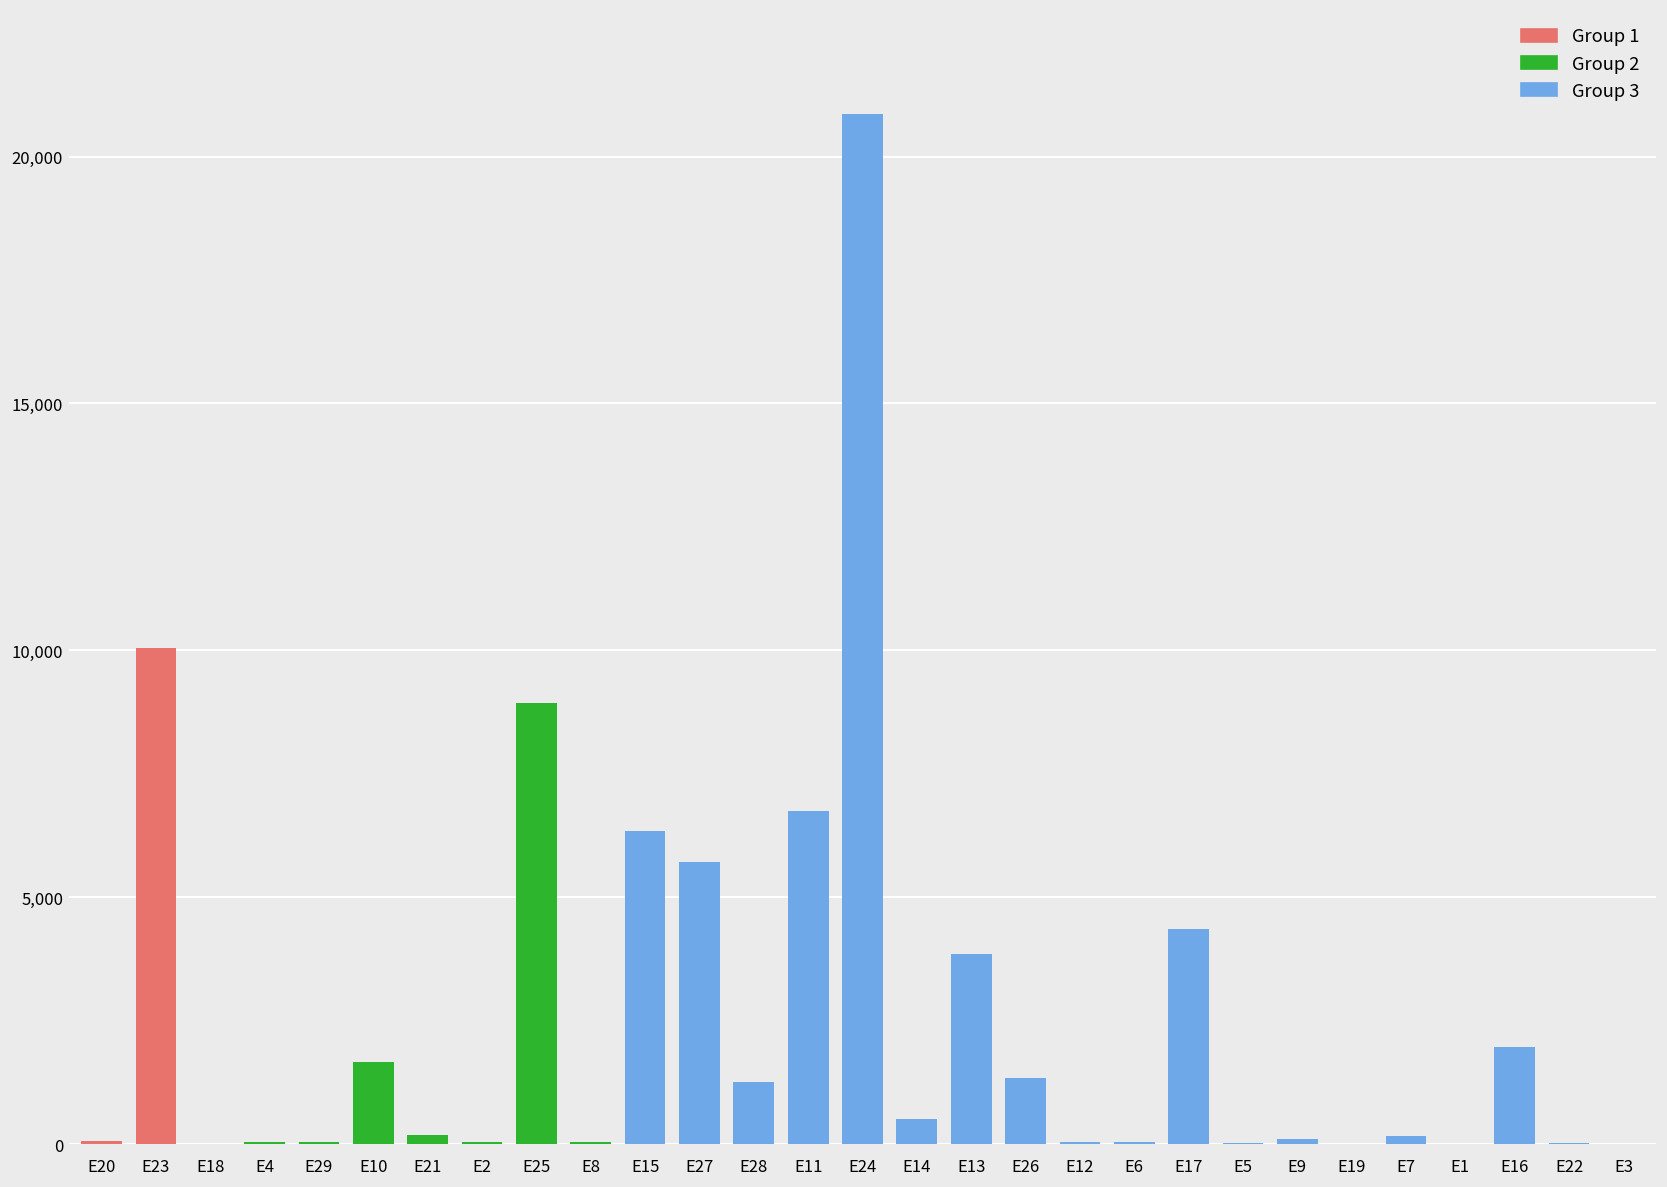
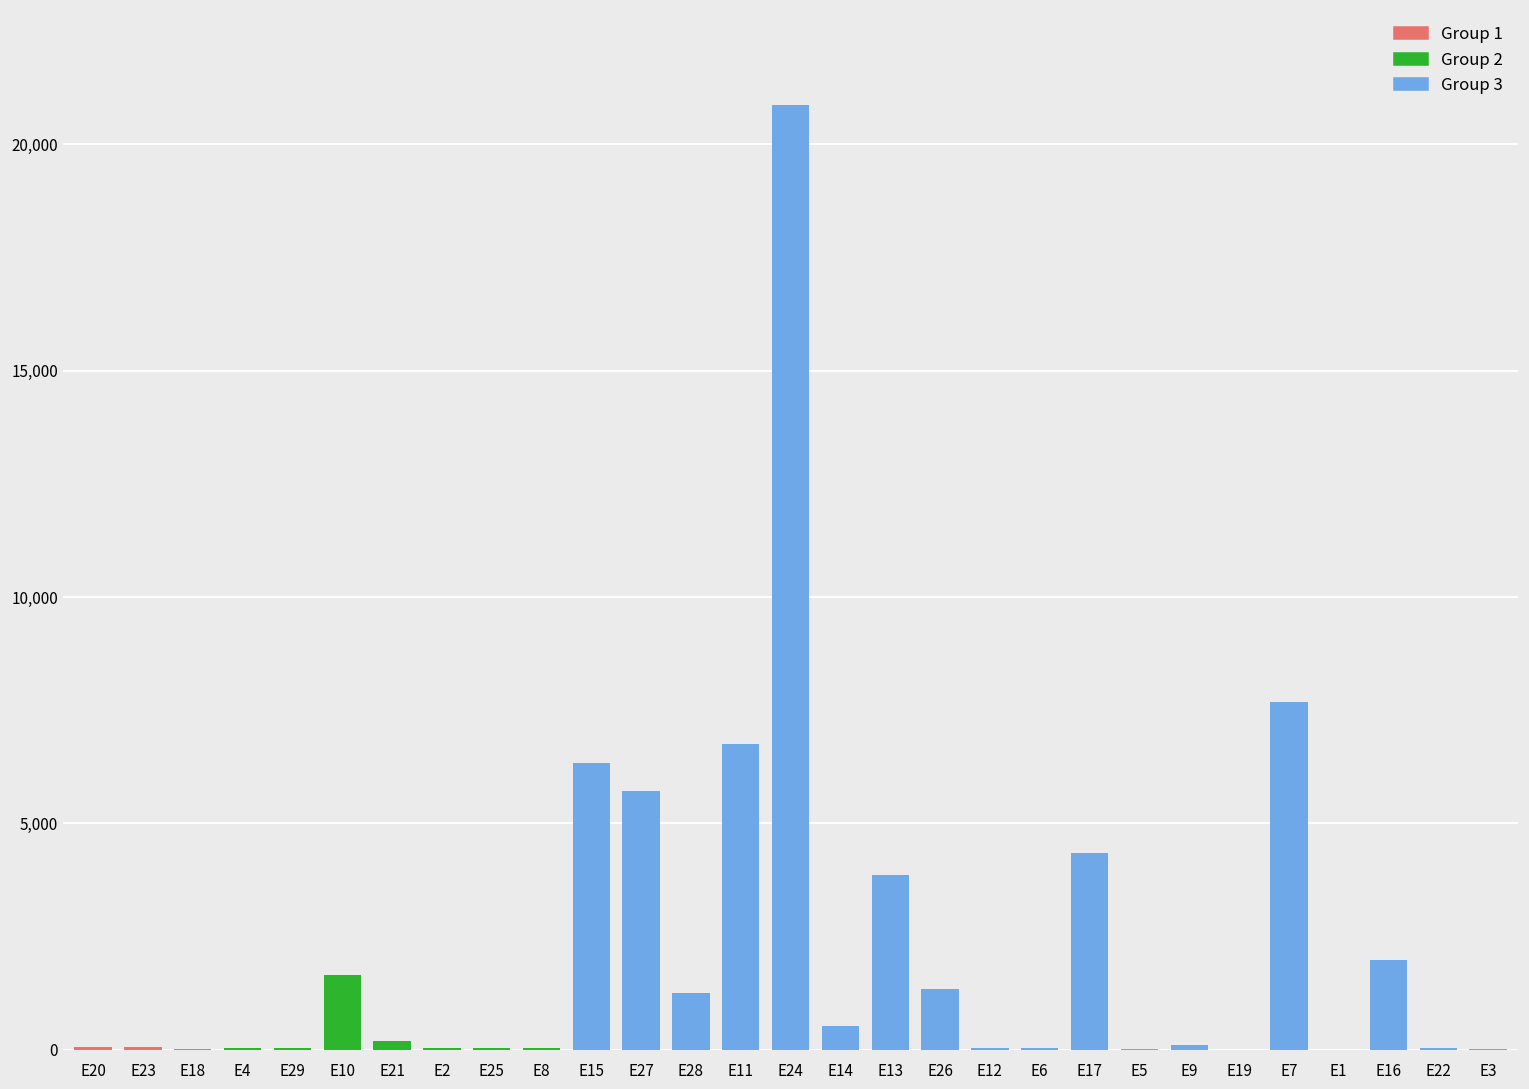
E23: 10,000 -> 100
E25: 8,900 -> 0
E7: 200 -> 7,700
